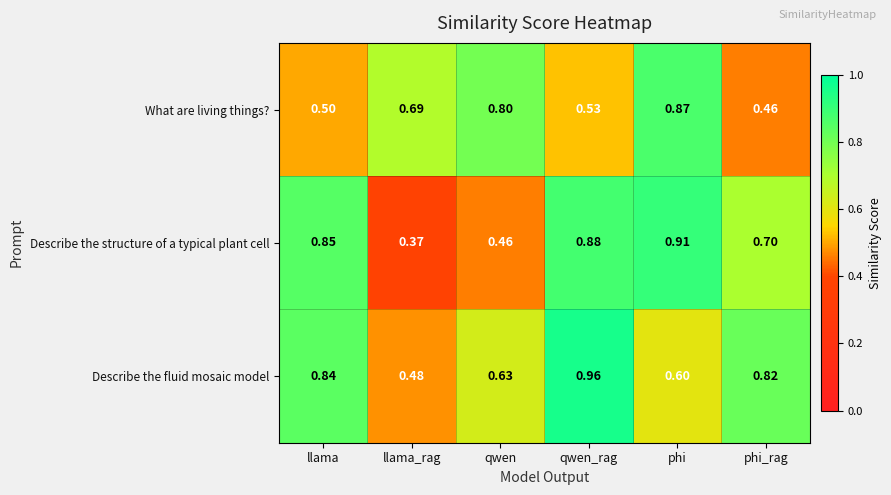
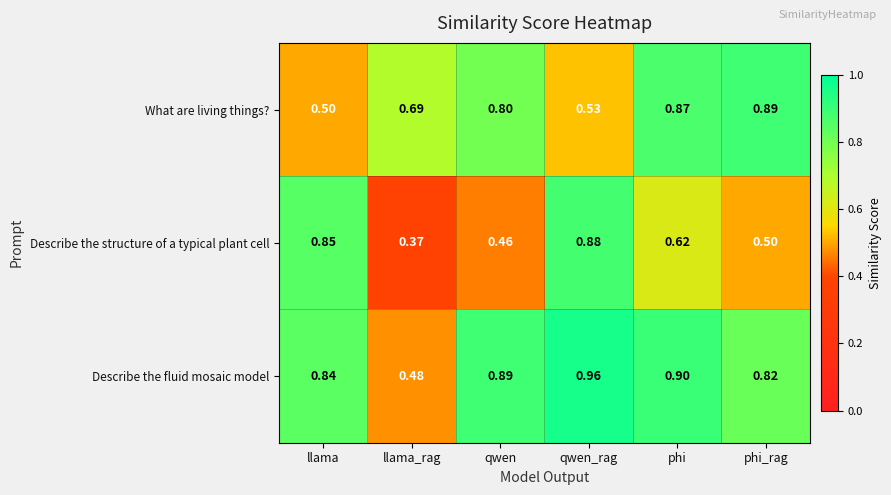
What are living things?, phi_rag: 0.46 -> 0.89
Describe the structure of a typical plant cell, phi: 0.91 -> 0.62
Describe the structure of a typical plant cell, phi_rag: 0.70 -> 0.50
Describe the fluid mosaic model, qwen: 0.63 -> 0.89
Describe the fluid mosaic model, phi: 0.60 -> 0.90
